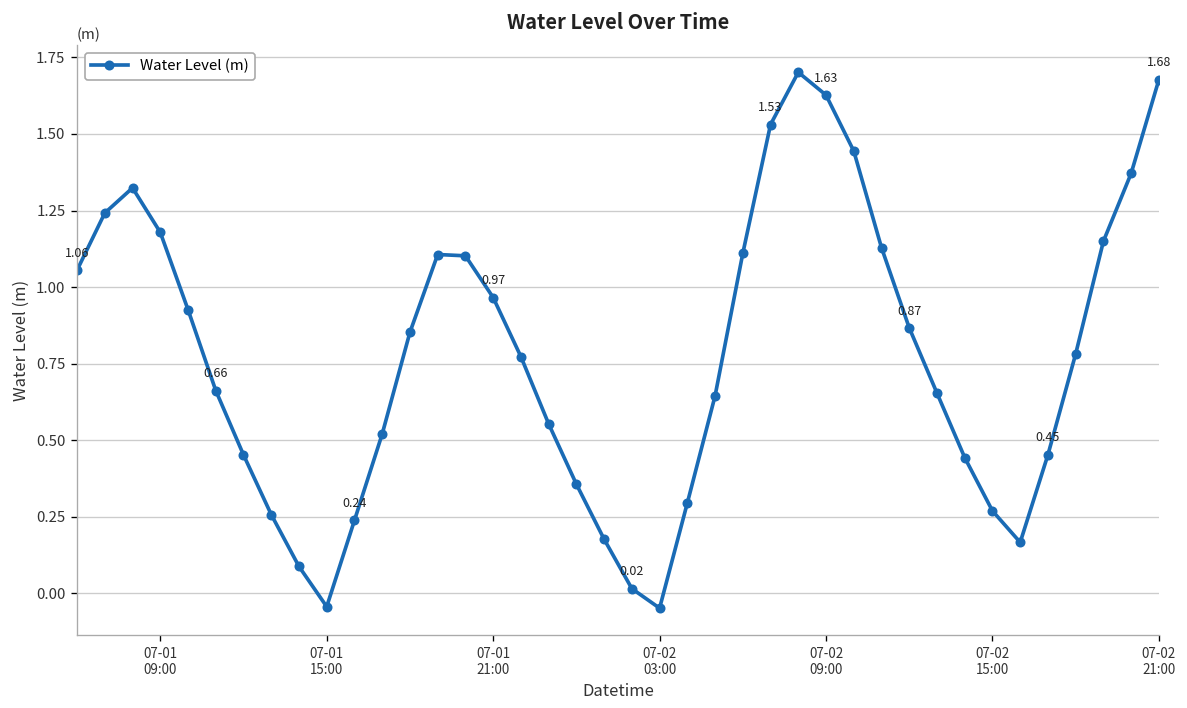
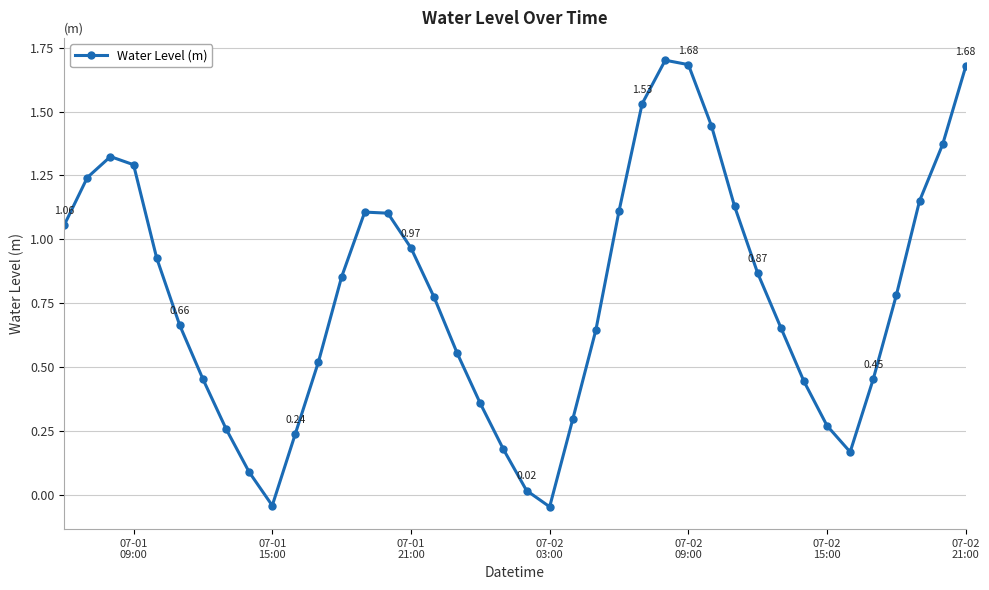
07-01 09:00: 1.18 -> 1.29
07-02 09:00: 1.63 -> 1.68
